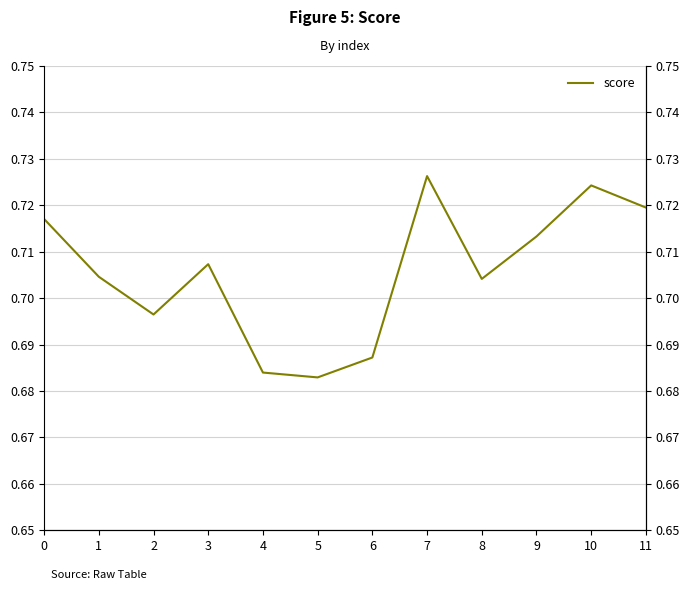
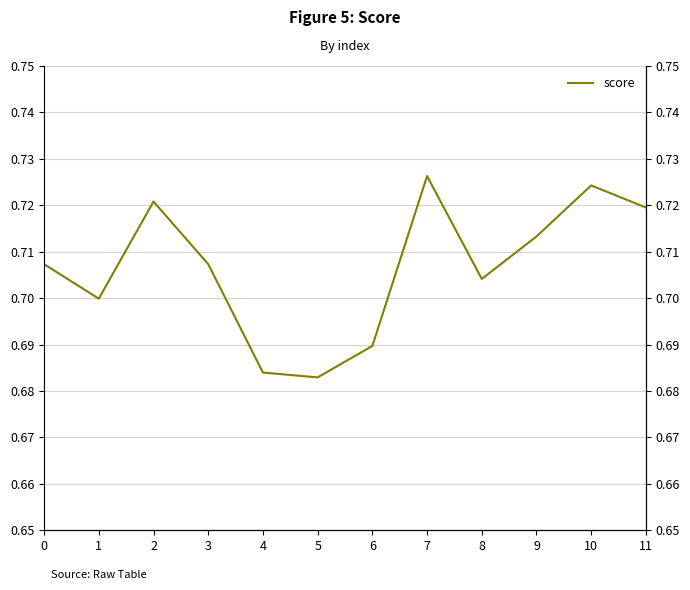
0: 0.717 -> 0.707
1: 0.705 -> 0.700
2: 0.696 -> 0.721
6: 0.687 -> 0.690
